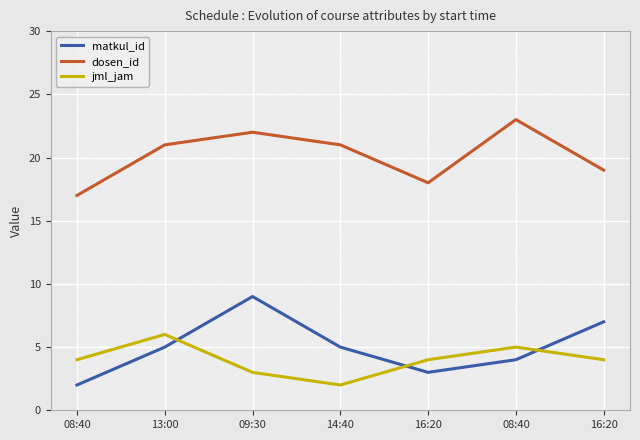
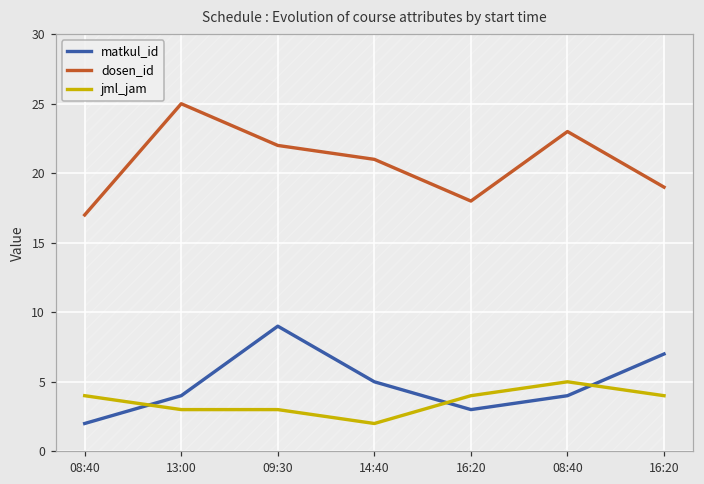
matkul_id, 13:00: 5 -> 4
dosen_id, 13:00: 21 -> 25
jml_jam, 13:00: 6 -> 3
